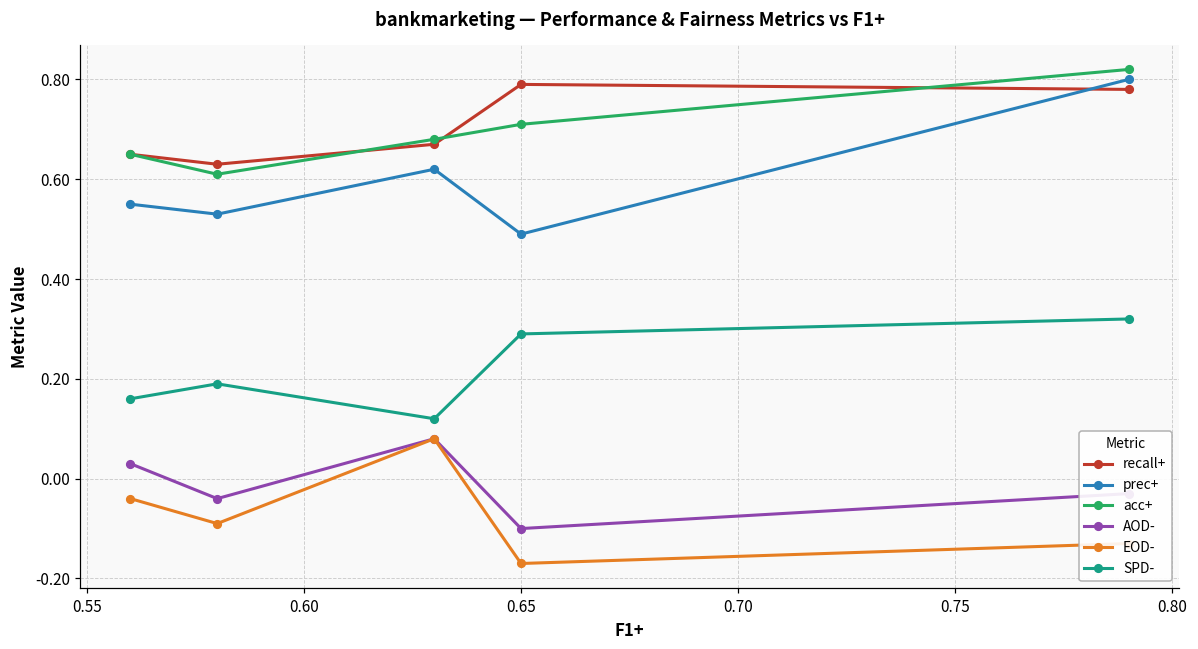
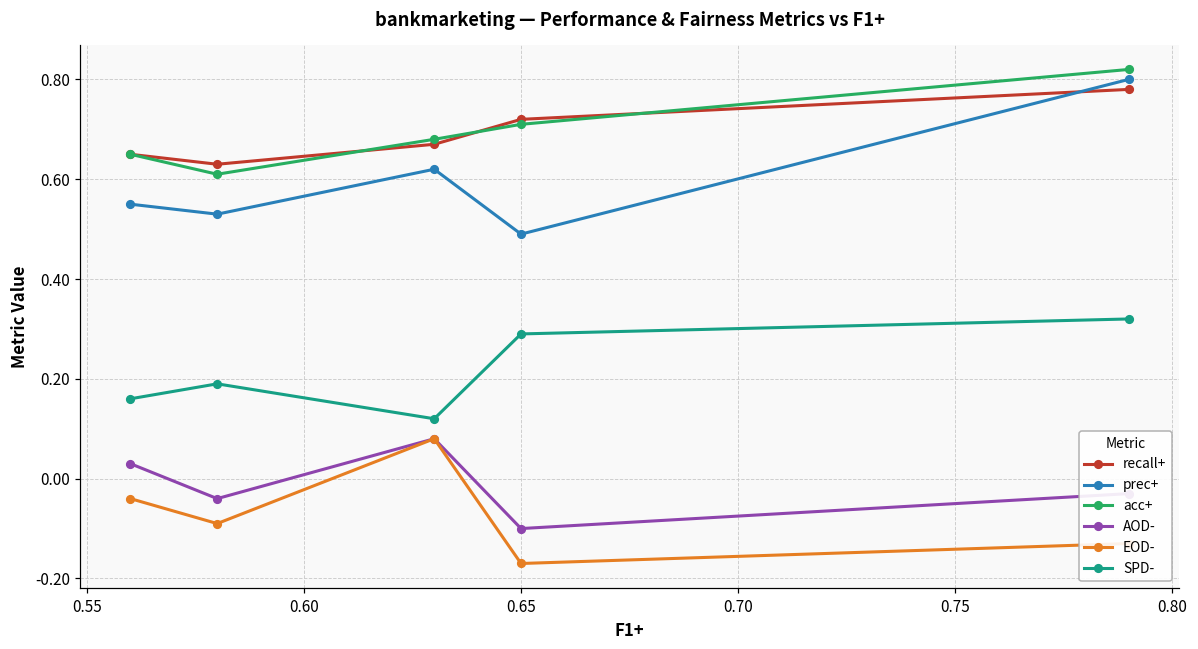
recall+, 0.65: 0.79 -> 0.72
